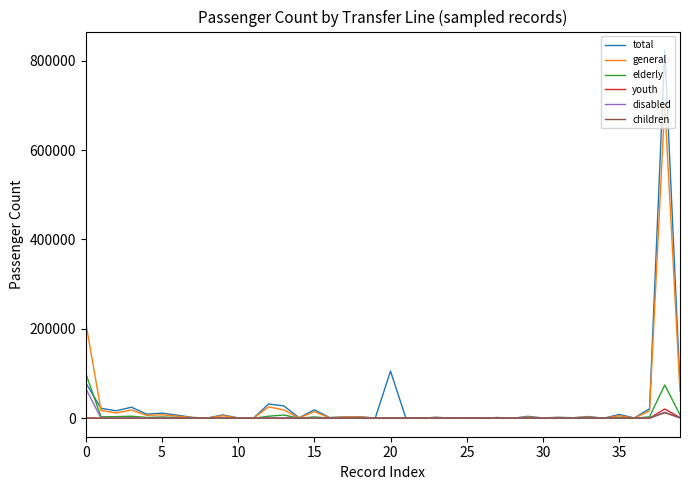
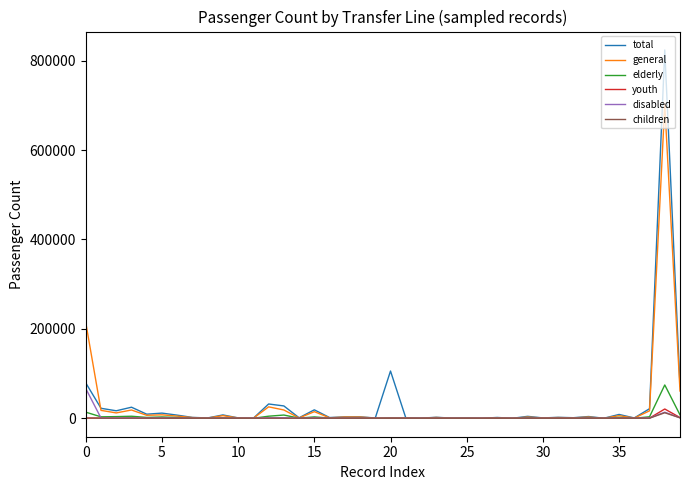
elderly, 0: 100000 -> 10000
